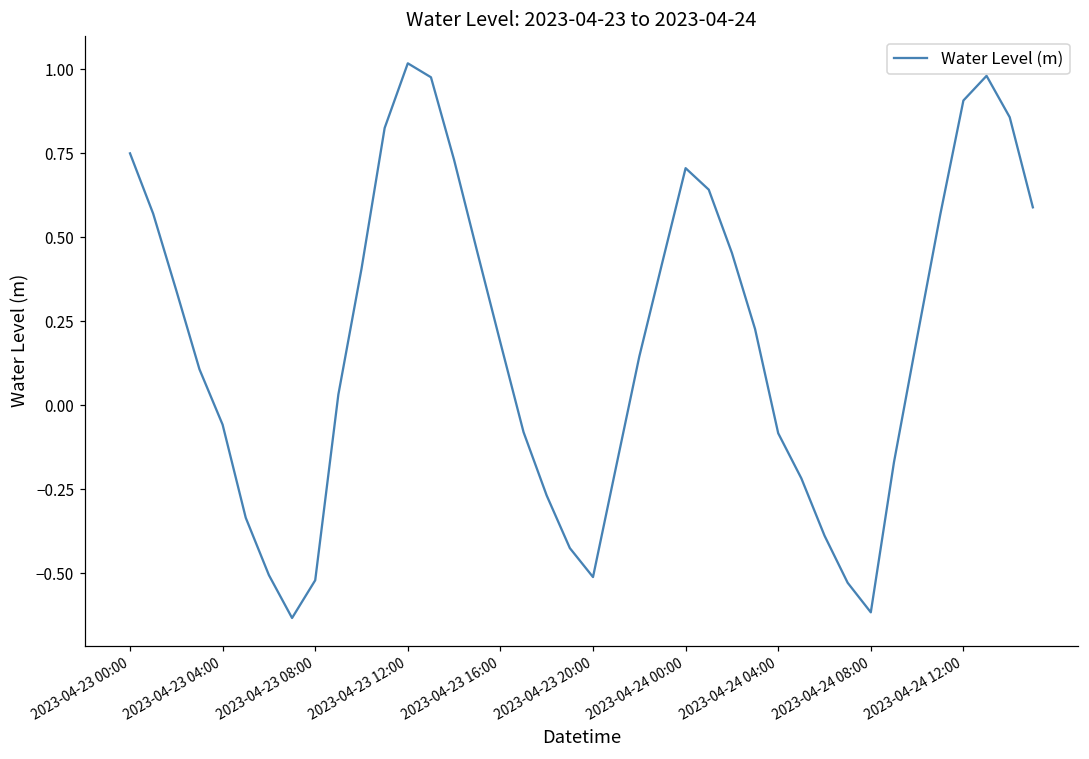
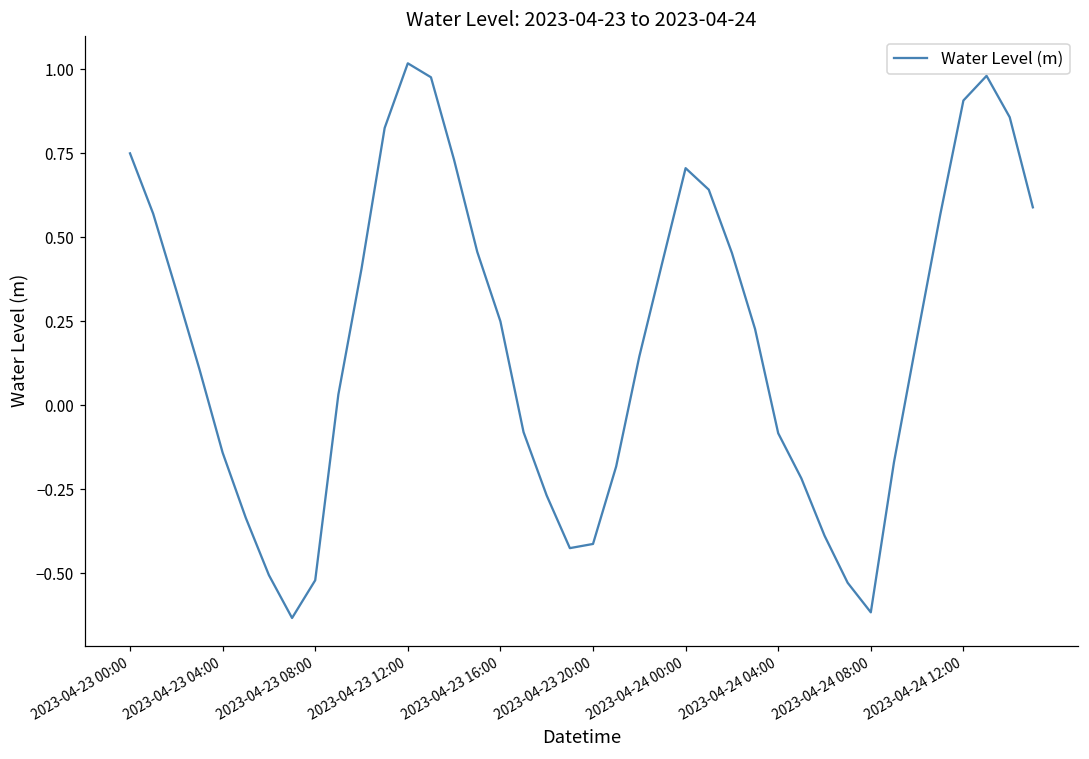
2023-04-23 04:00: -0.06 -> -0.14
2023-04-23 16:00: 0.19 -> 0.25
2023-04-23 20:00: -0.51 -> -0.41
